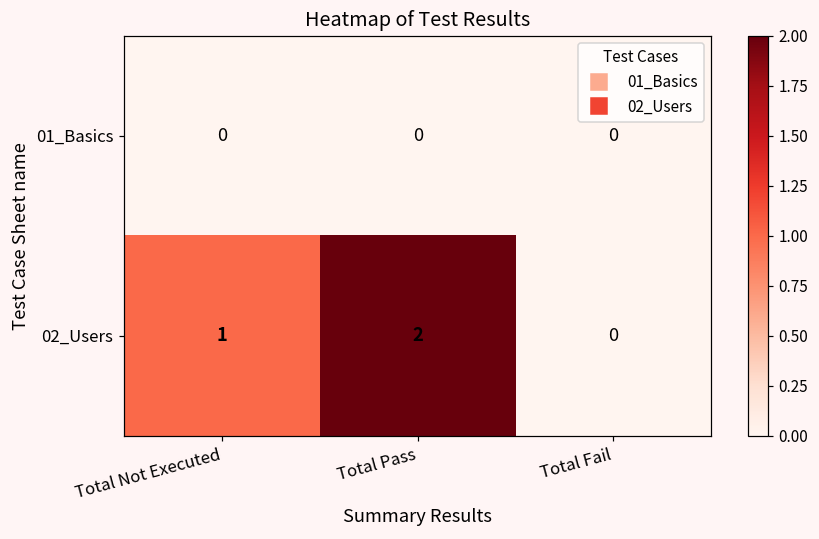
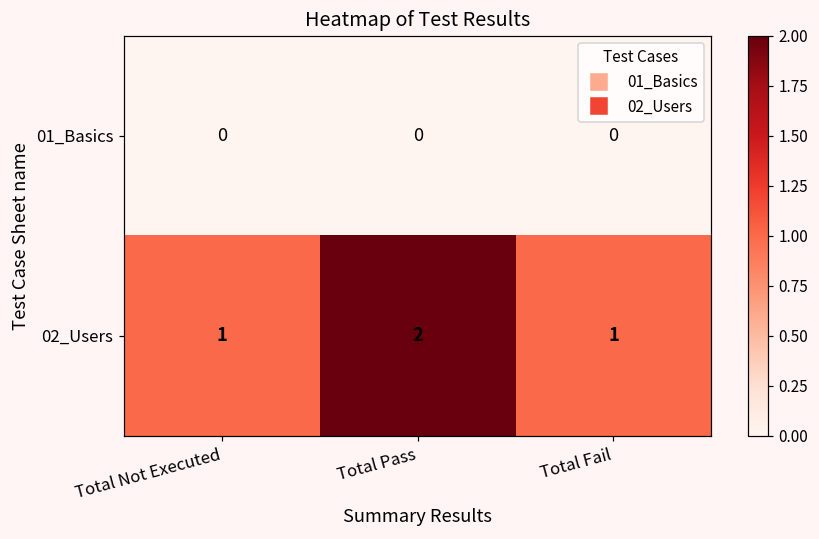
02_Users, Total Fail: 0 -> 1
